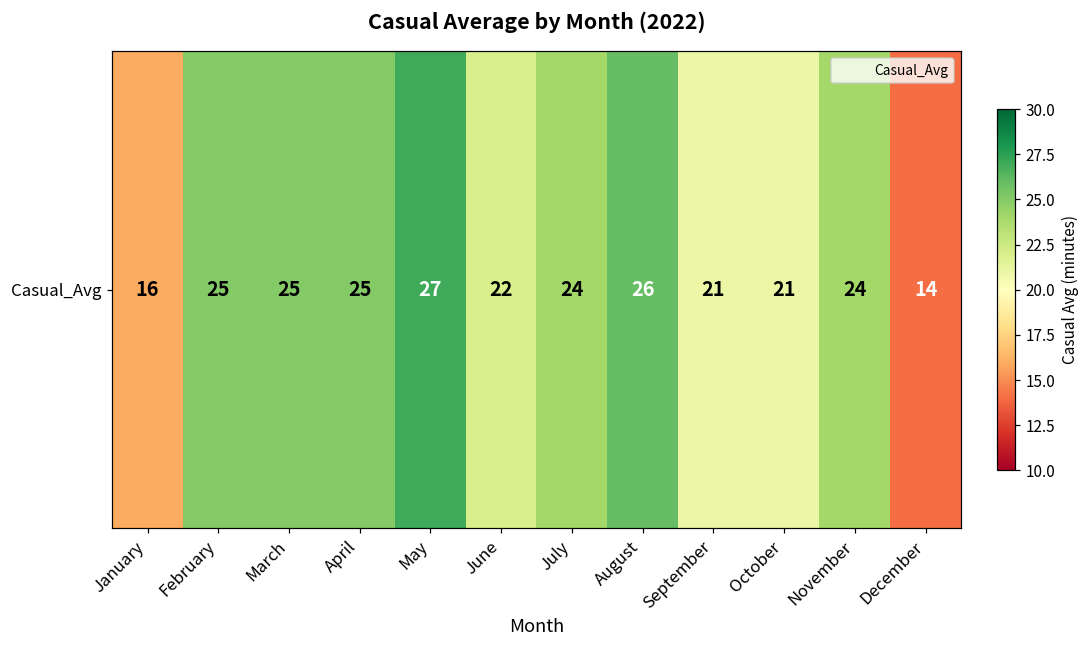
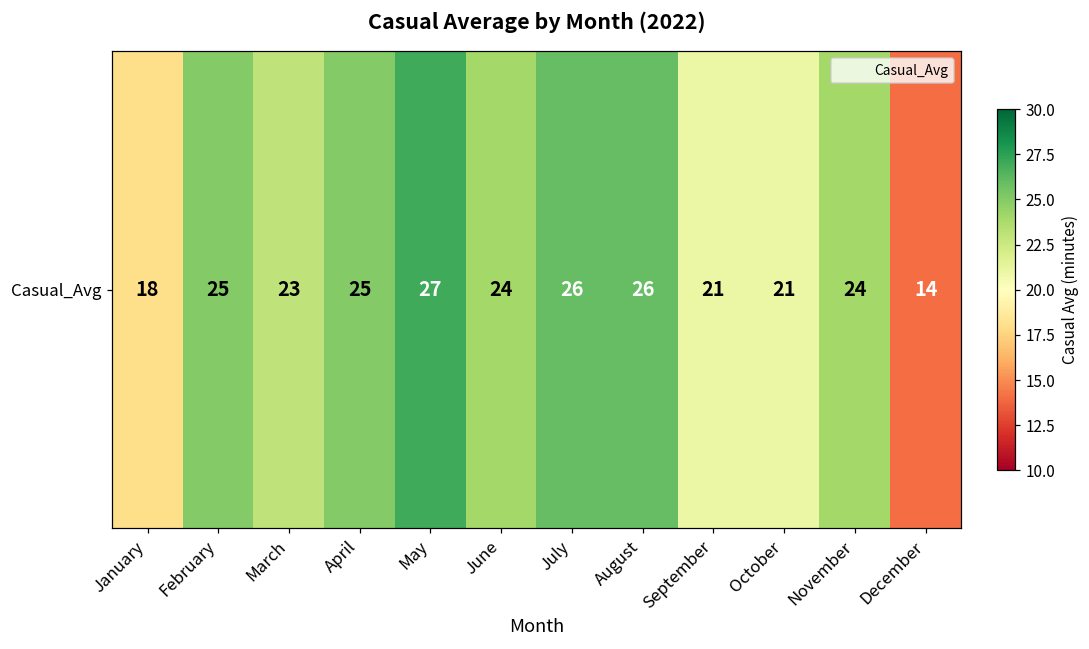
Casual_Avg, January: 16 -> 18
Casual_Avg, March: 25 -> 23
Casual_Avg, June: 22 -> 24
Casual_Avg, July: 24 -> 26
